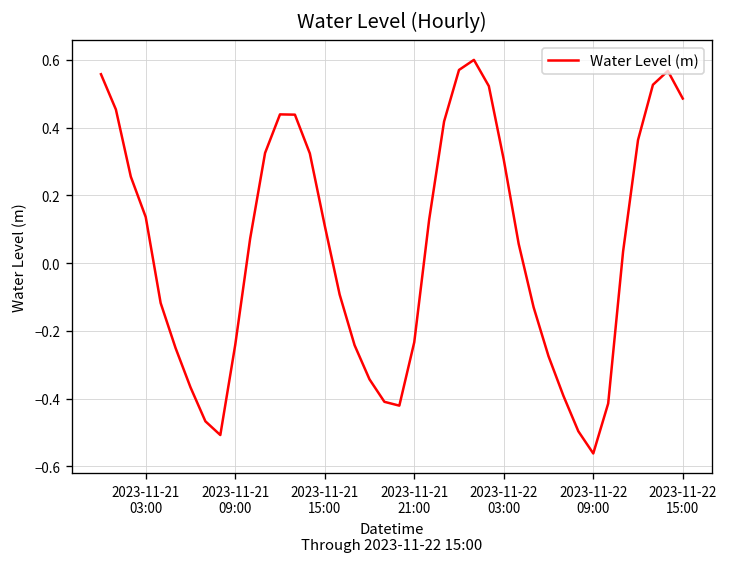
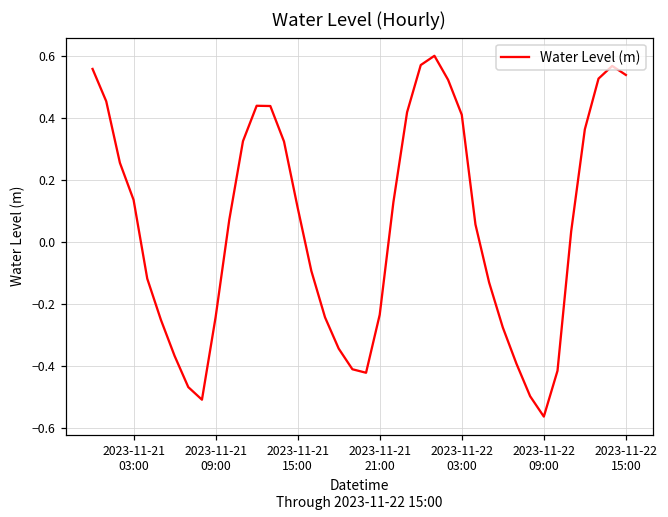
2023-11-22 03:00: 0.31 -> 0.41
2023-11-22 15:00: 0.49 -> 0.54
